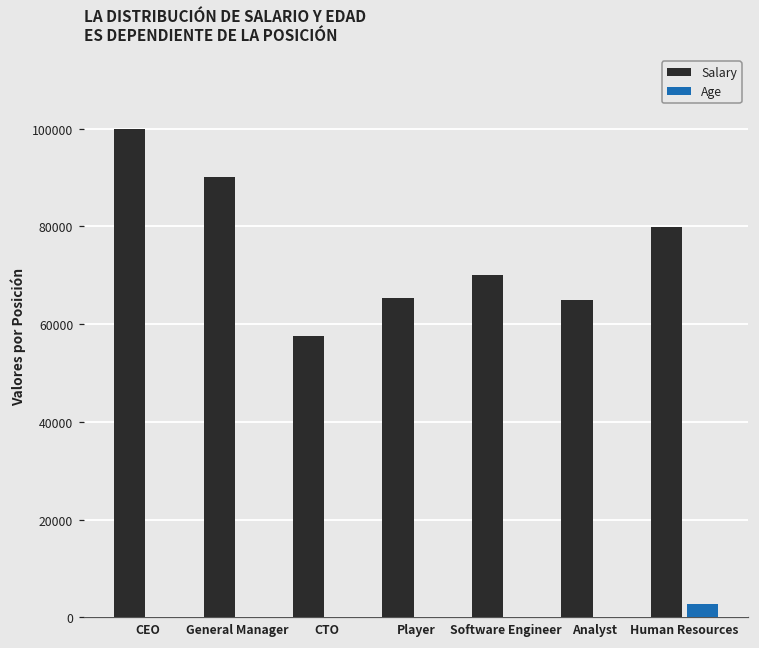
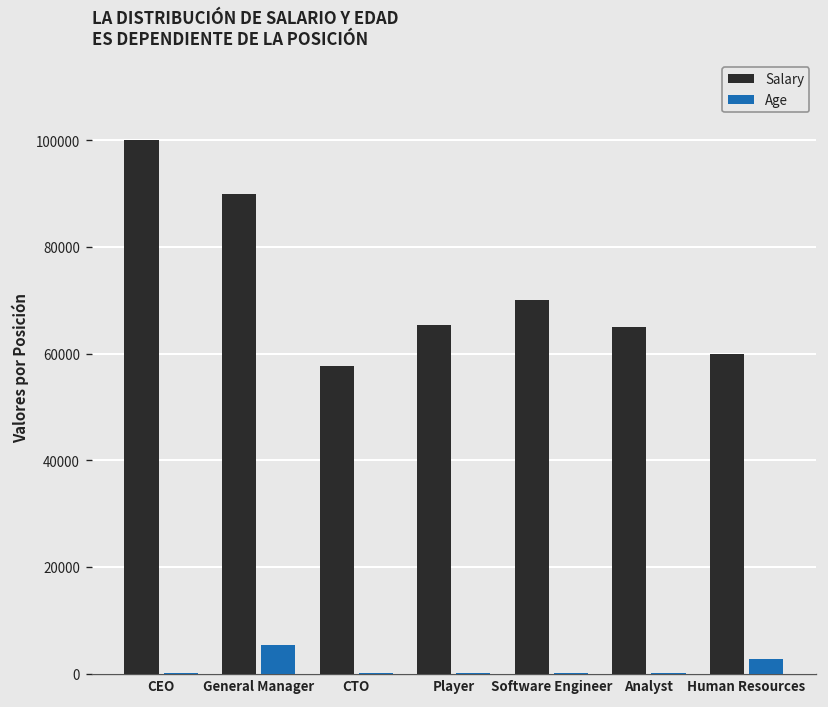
Age, General Manager: 0 -> 5000
Salary, Human Resources: 80000 -> 60000
